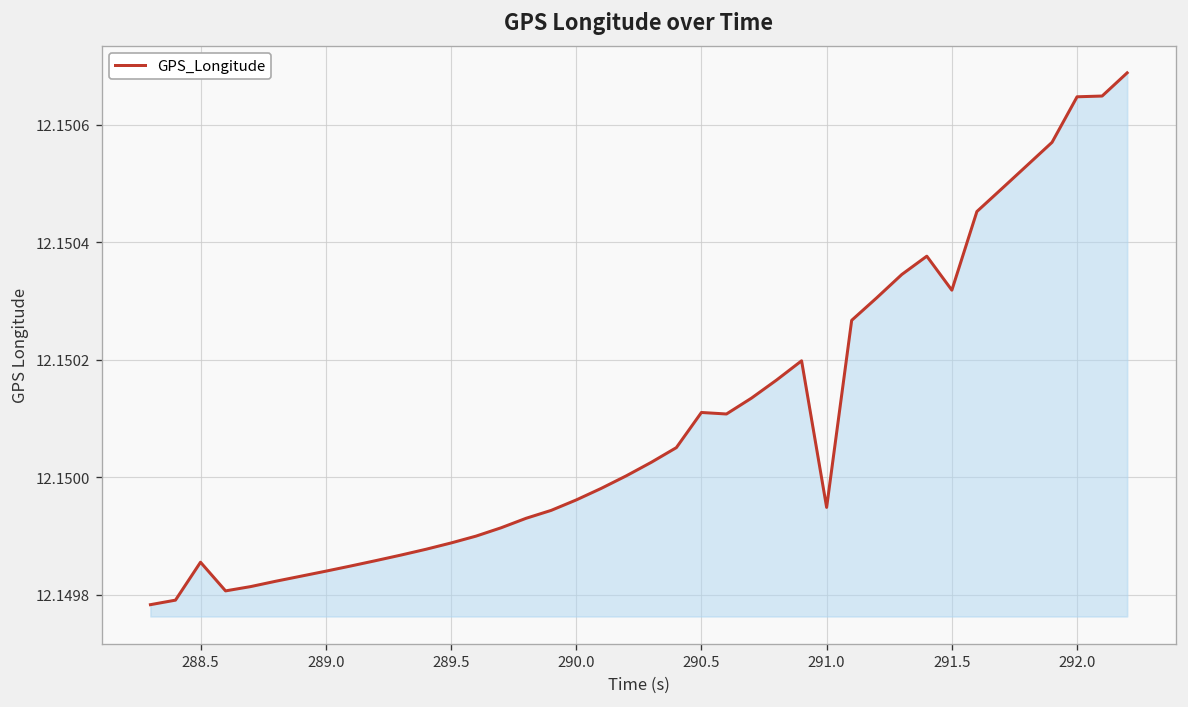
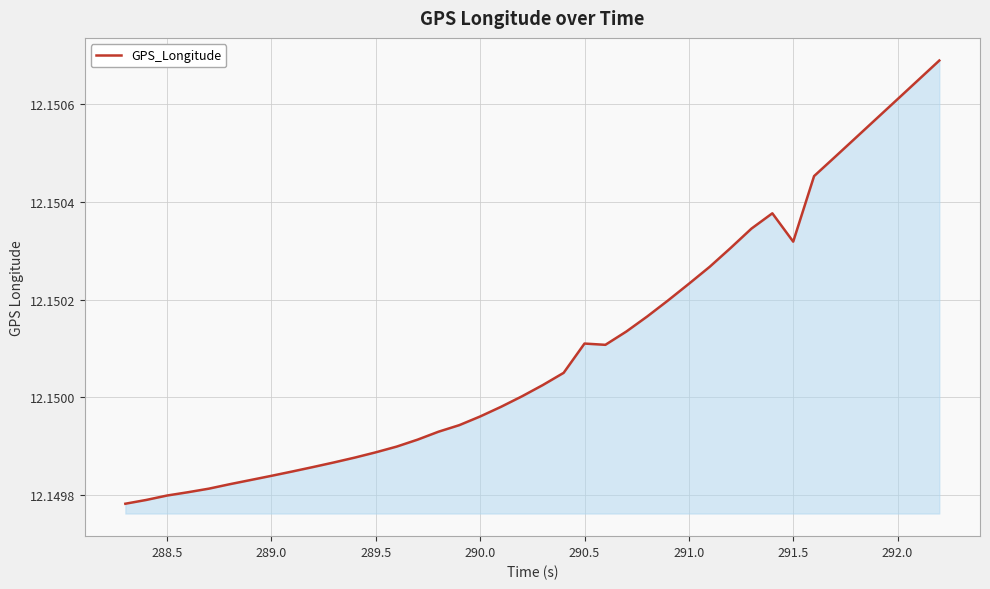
288.5: 12.14986 -> 12.14980
291.0: 12.14995 -> 12.15023
292.0: 12.15065 -> 12.15061
